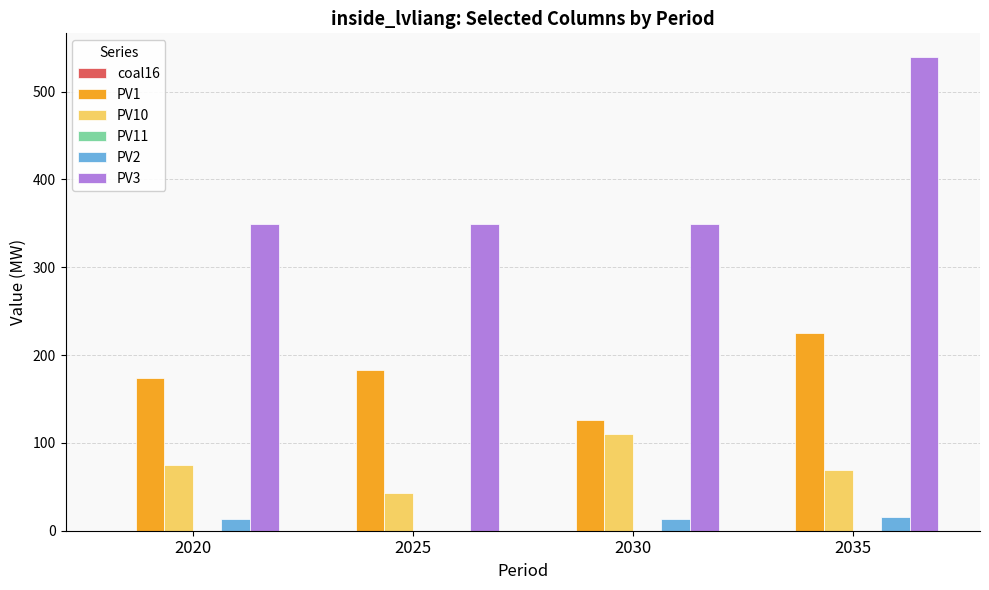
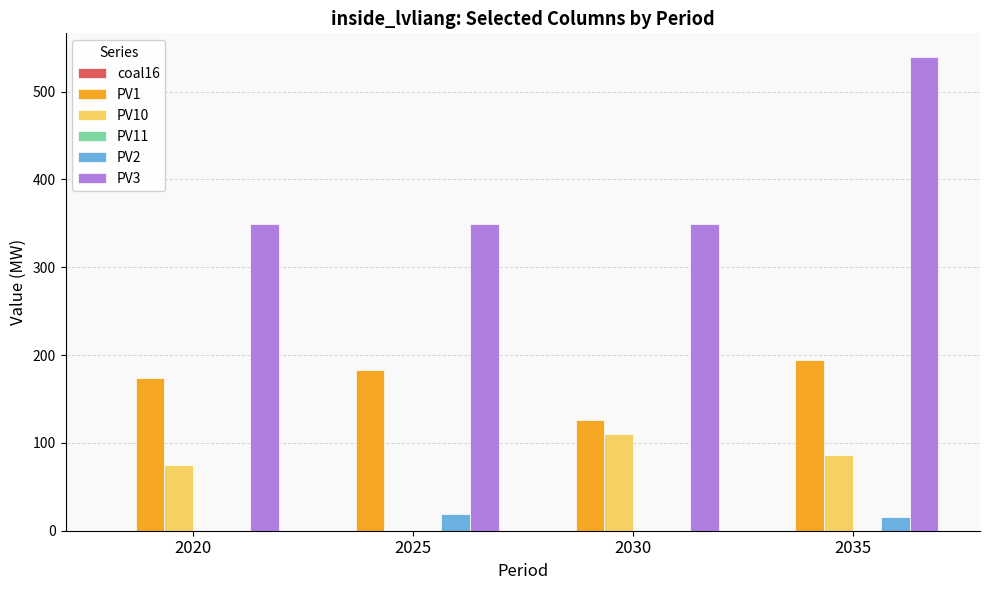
PV2, 2020: 10 -> 0
PV10, 2025: 40 -> 0
PV2, 2025: 0 -> 20
PV2, 2030: 10 -> 0
PV1, 2035: 230 -> 190
PV10, 2035: 70 -> 90
